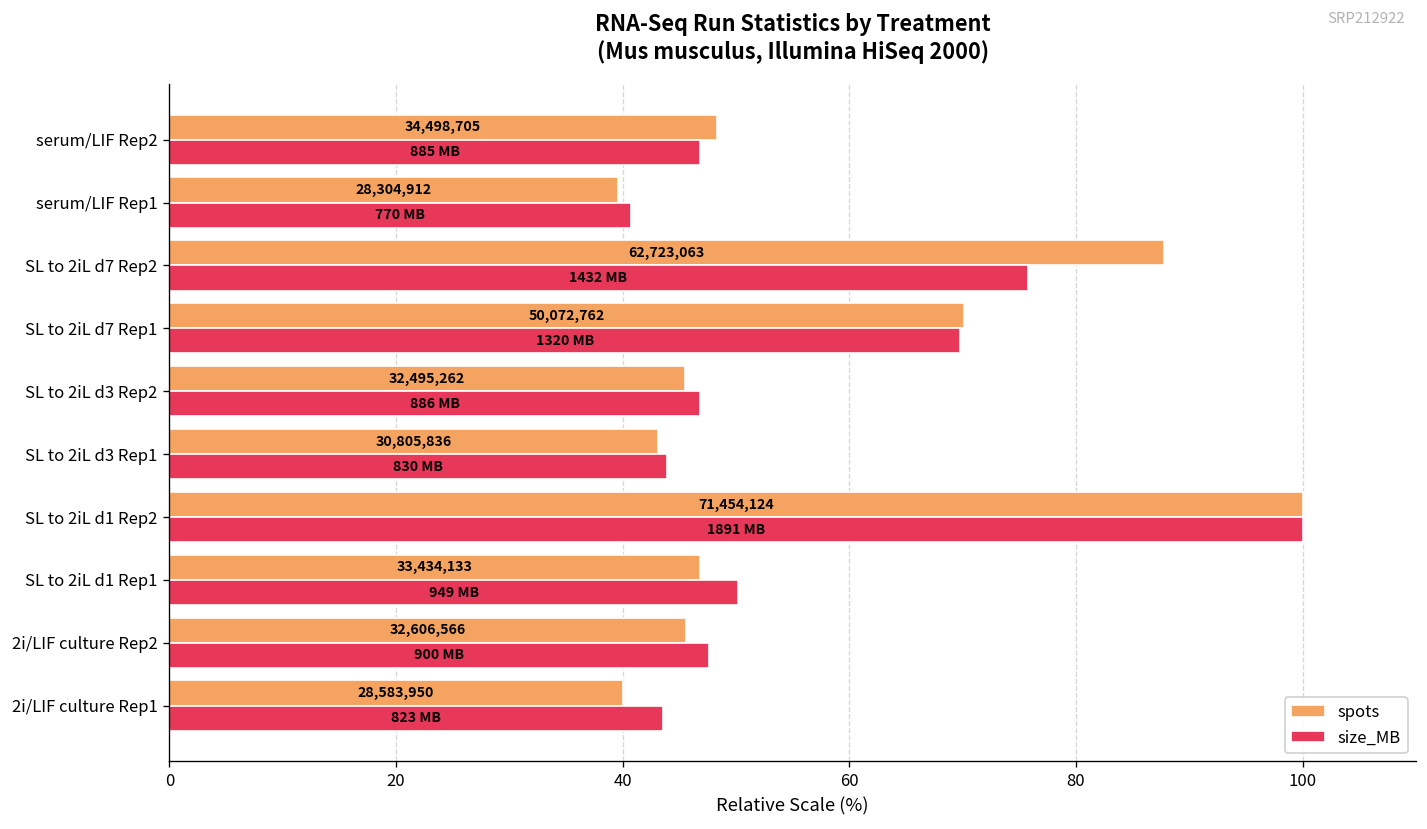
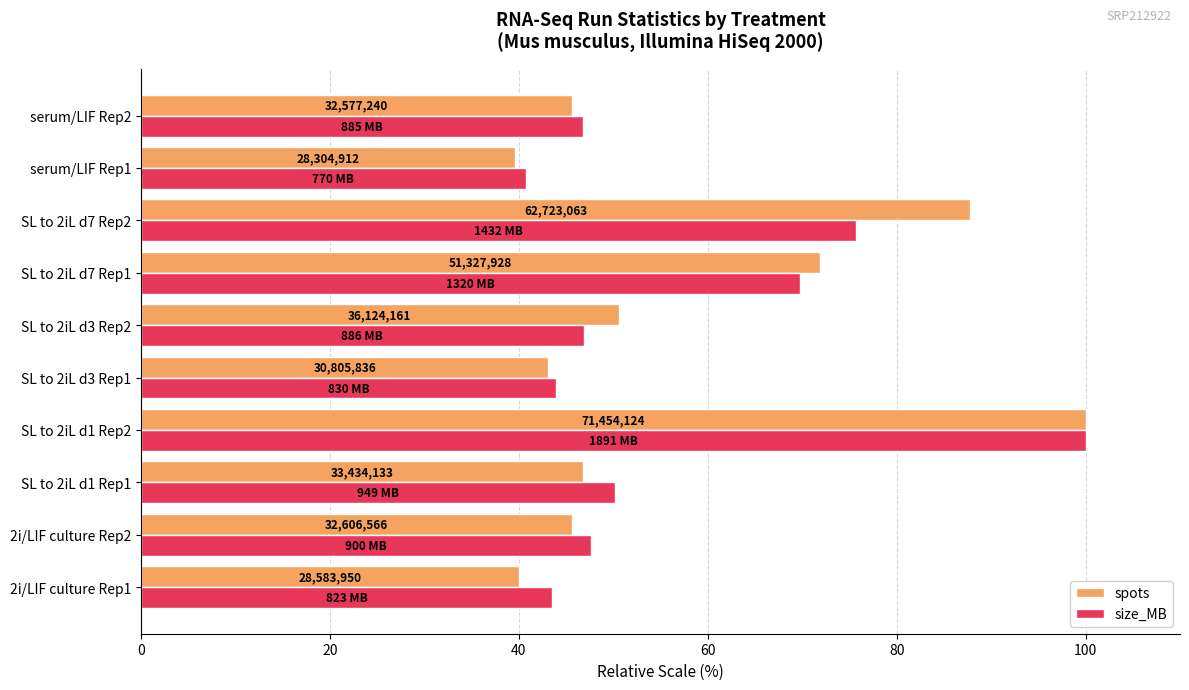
spots, serum/LIF Rep2: 34,498,705 -> 32,577,240
spots, SL to 2iL d7 Rep1: 50,072,762 -> 51,327,928
spots, SL to 2iL d3 Rep2: 32,495,262 -> 36,124,161
